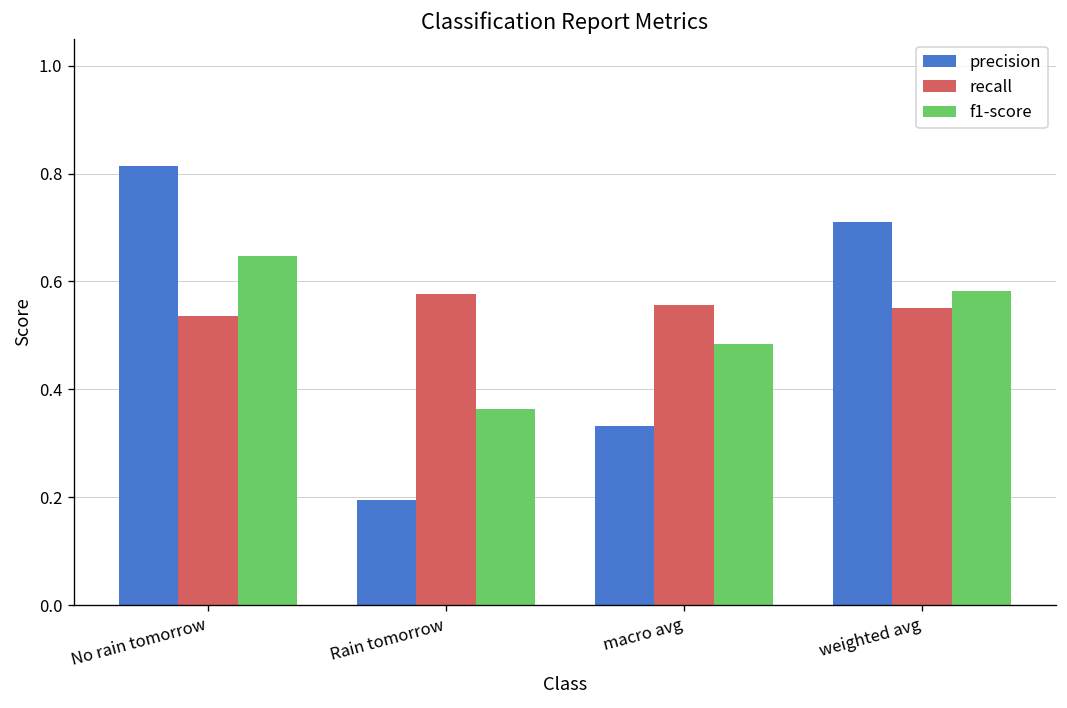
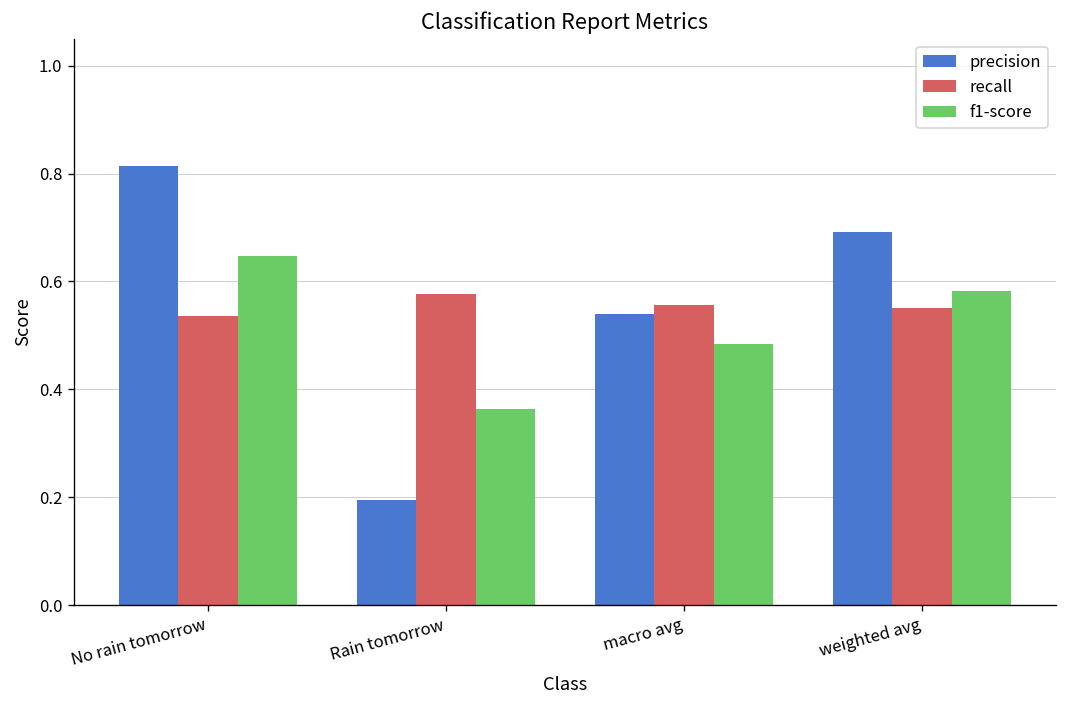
precision, macro avg: 0.33 -> 0.54
precision, weighted avg: 0.71 -> 0.69
